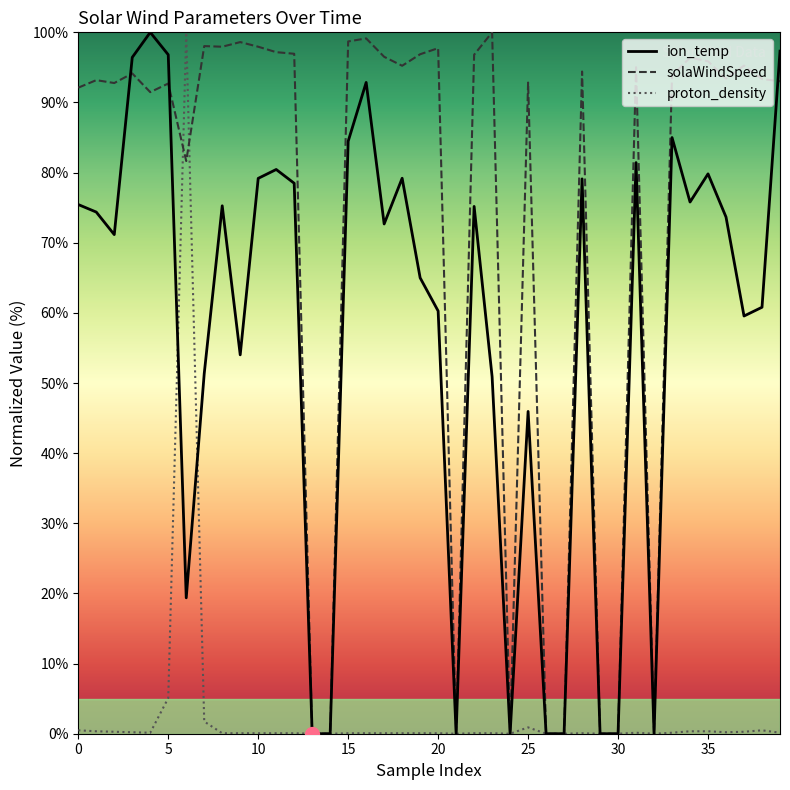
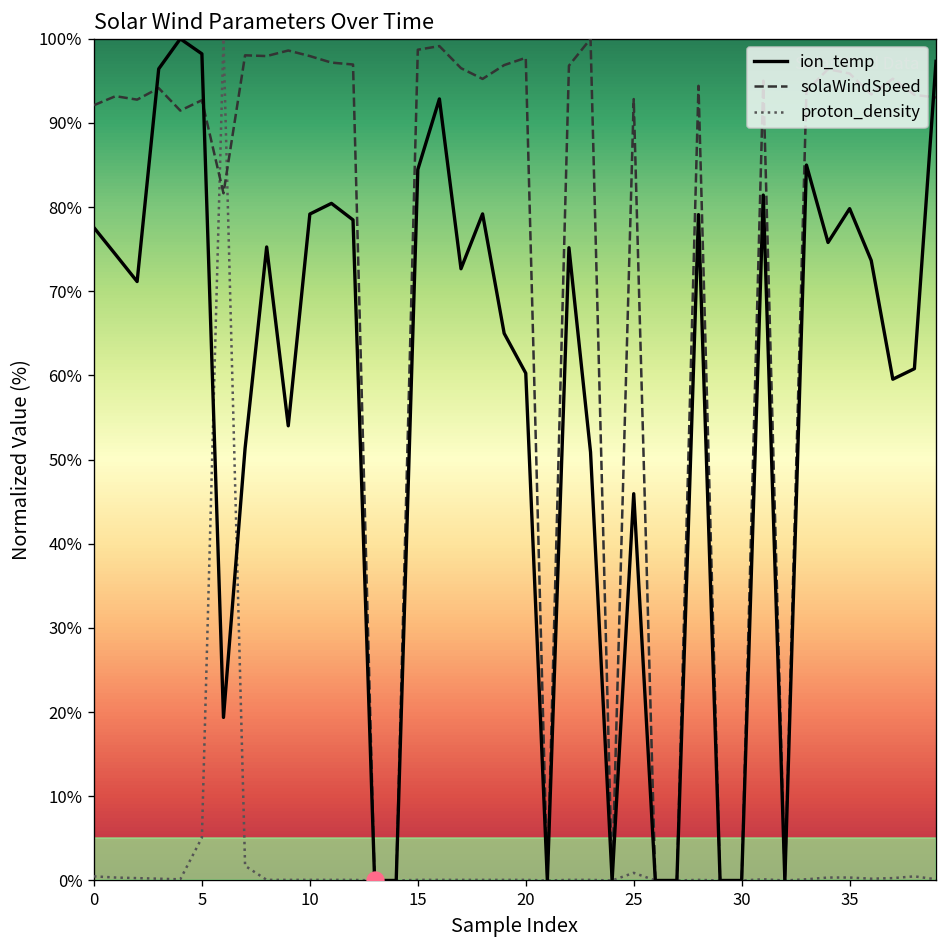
ion_temp, 0: 75% -> 78%
ion_temp, 5: 97% -> 98%
